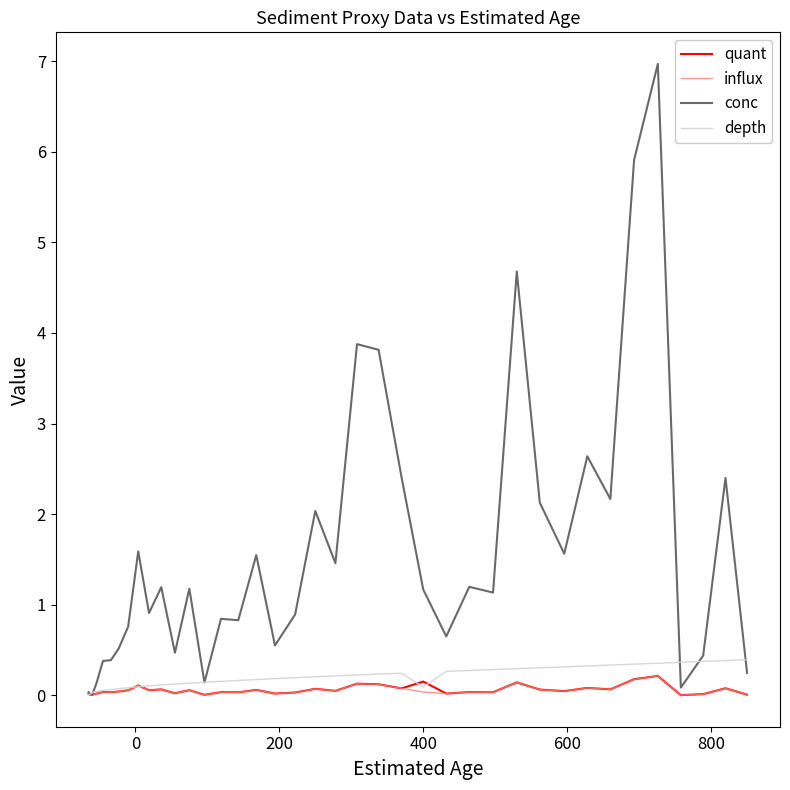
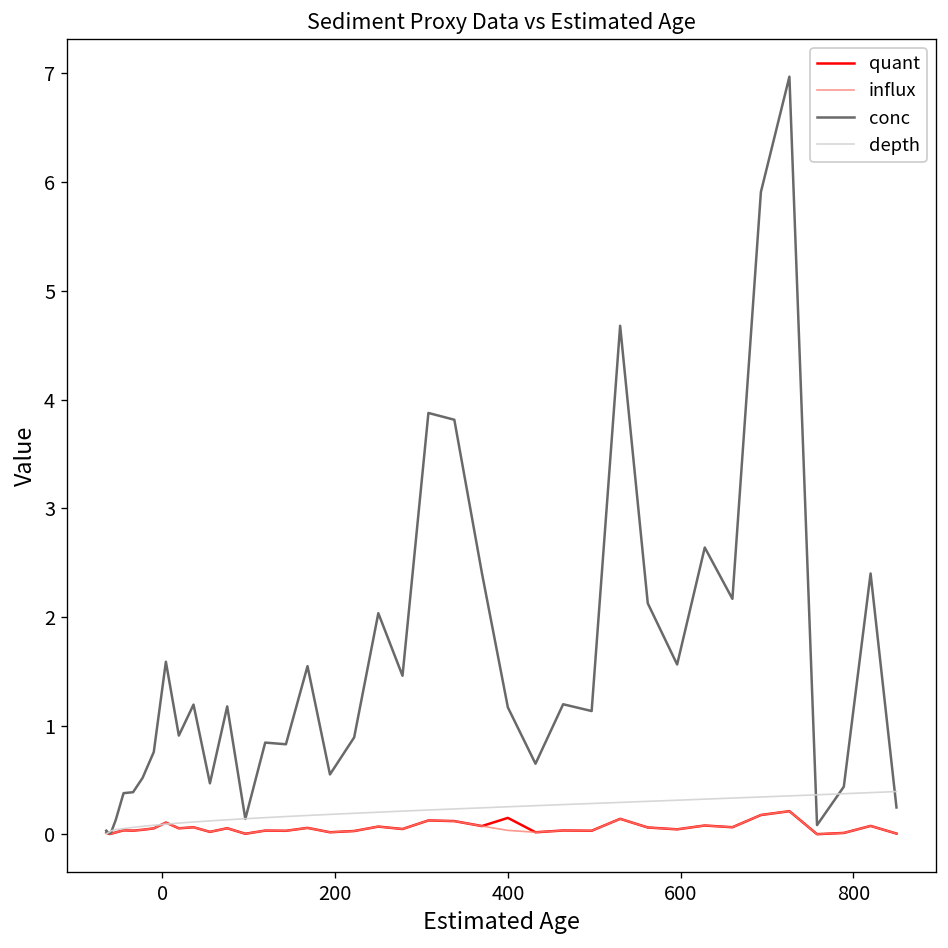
depth, 400: 0.1 -> 0.3
